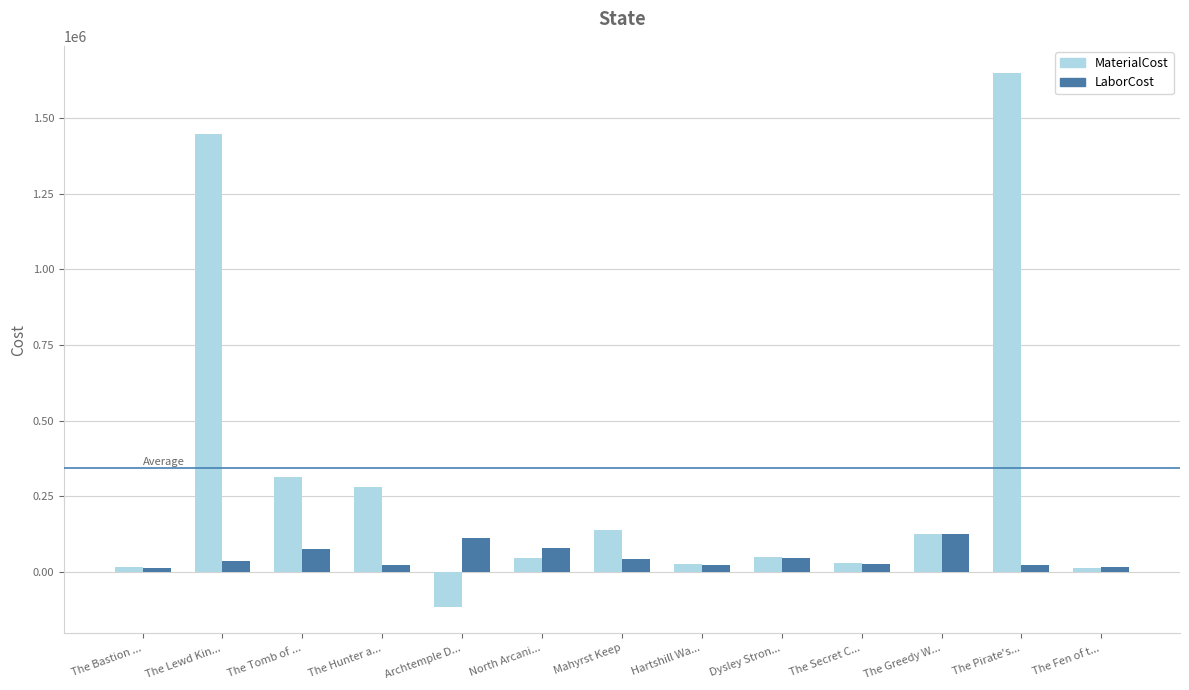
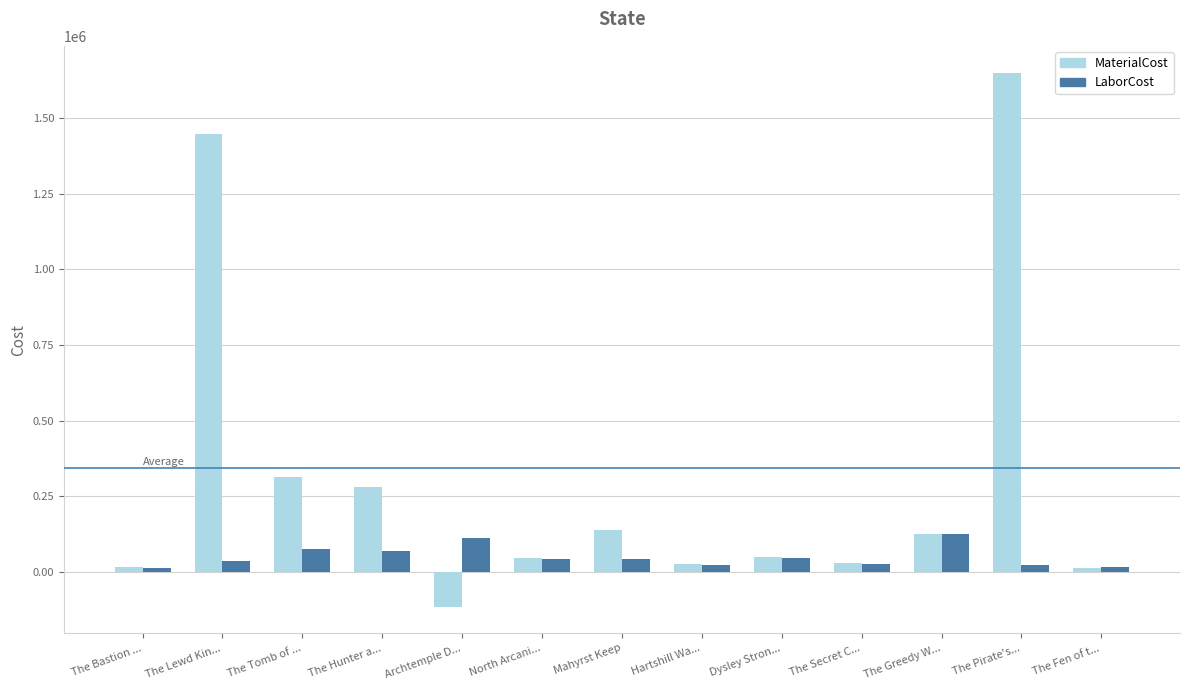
LaborCost, The Hunter a...: 20000 -> 70000
LaborCost, North Arcani...: 80000 -> 40000
